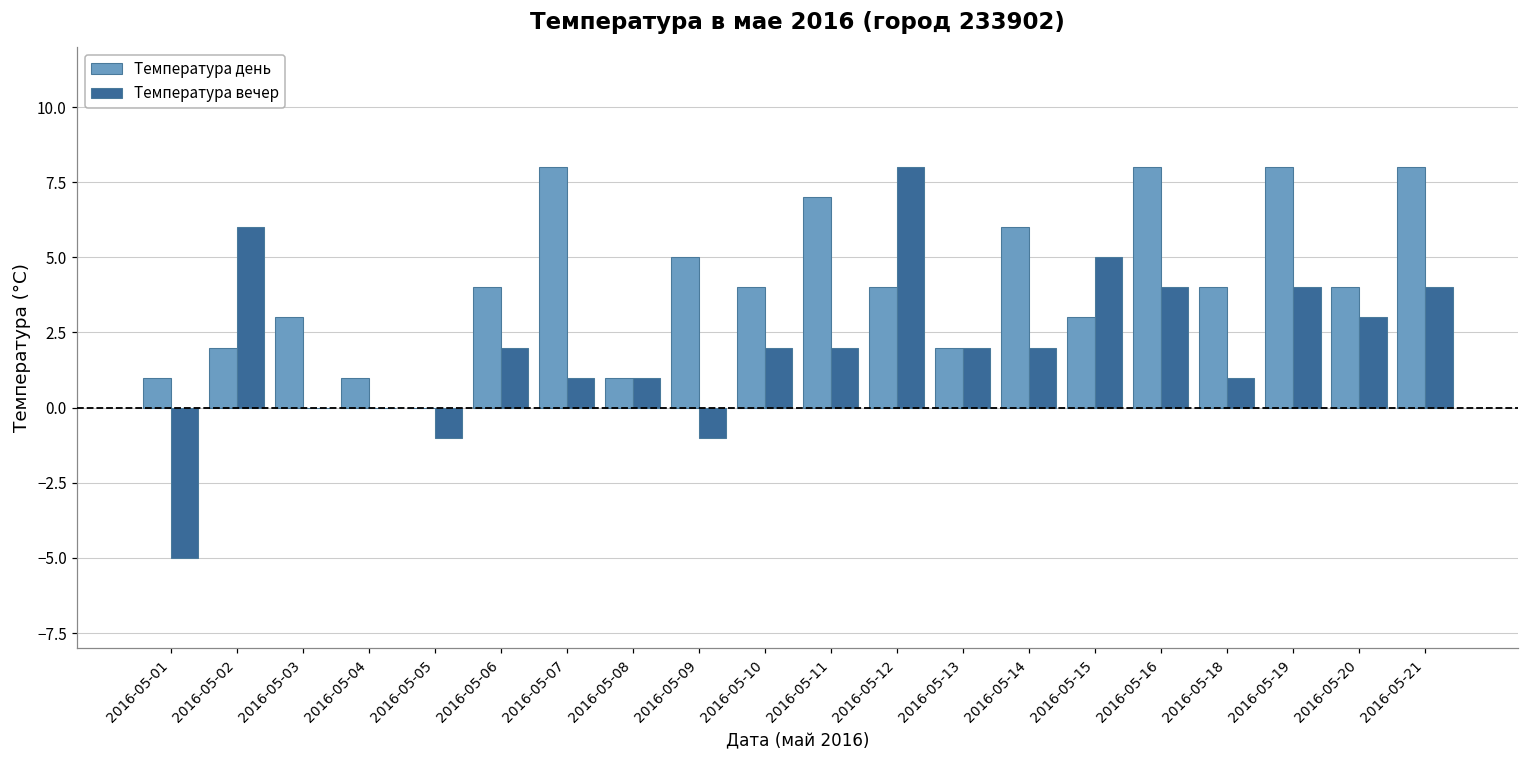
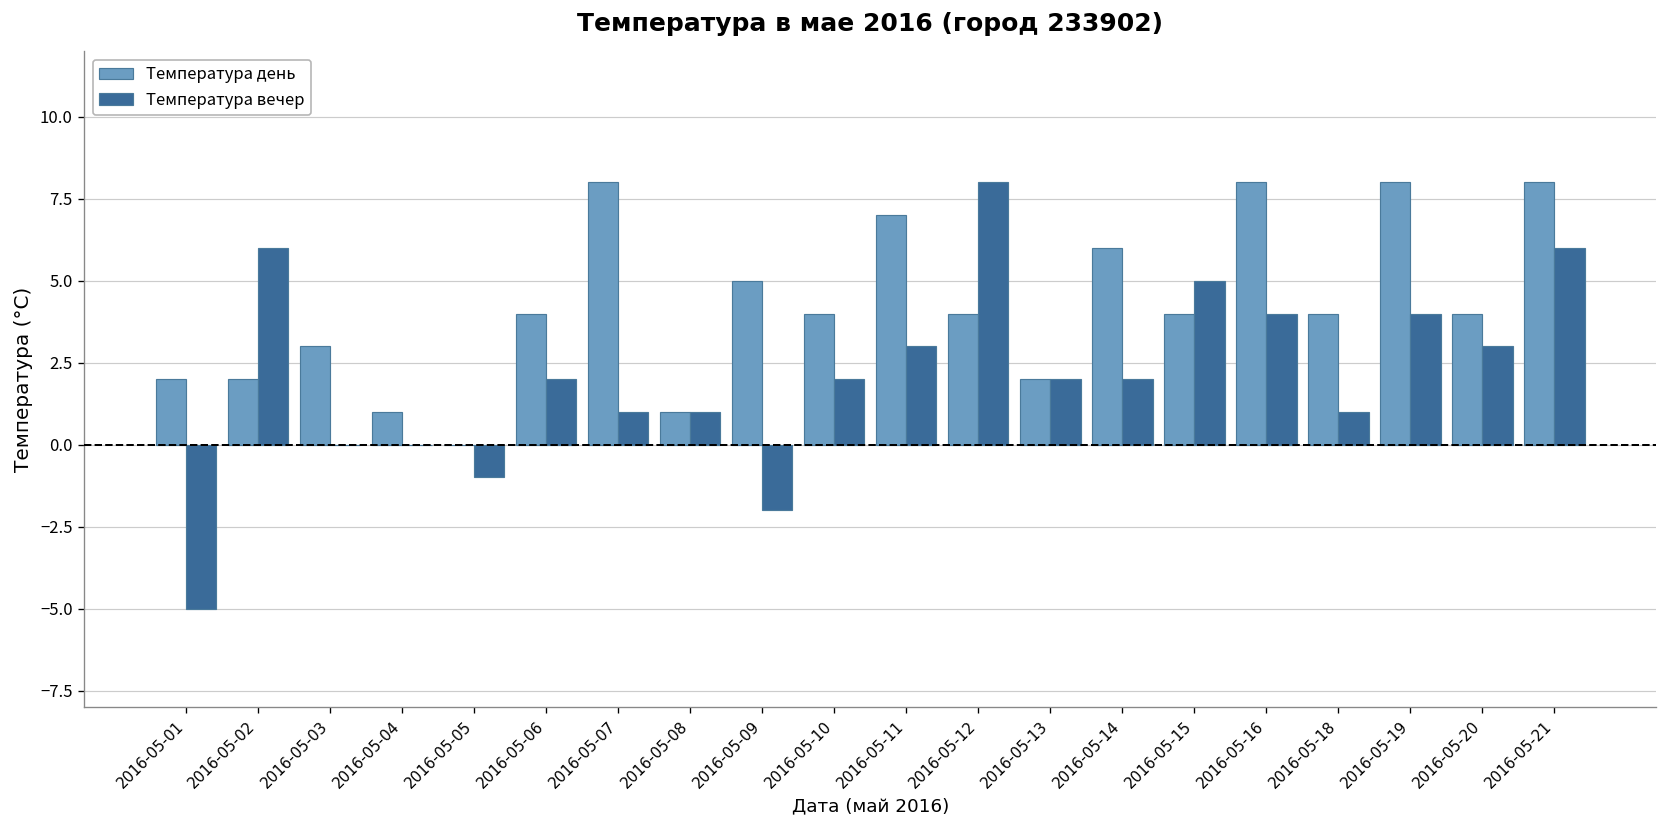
Температура день, 2016-05-01: 1 -> 2
Температура вечер, 2016-05-09: -1 -> -2
Температура вечер, 2016-05-11: 2 -> 3
Температура день, 2016-05-15: 3 -> 4
Температура вечер, 2016-05-21: 4 -> 6
